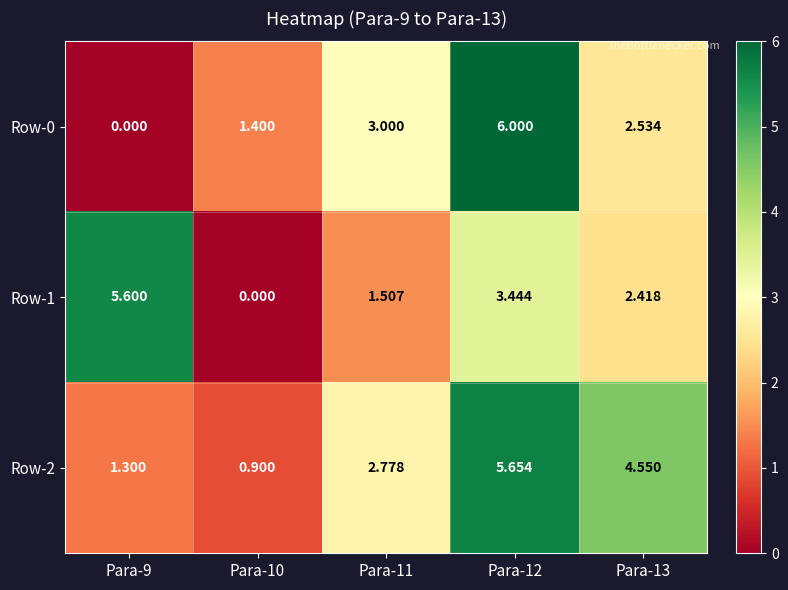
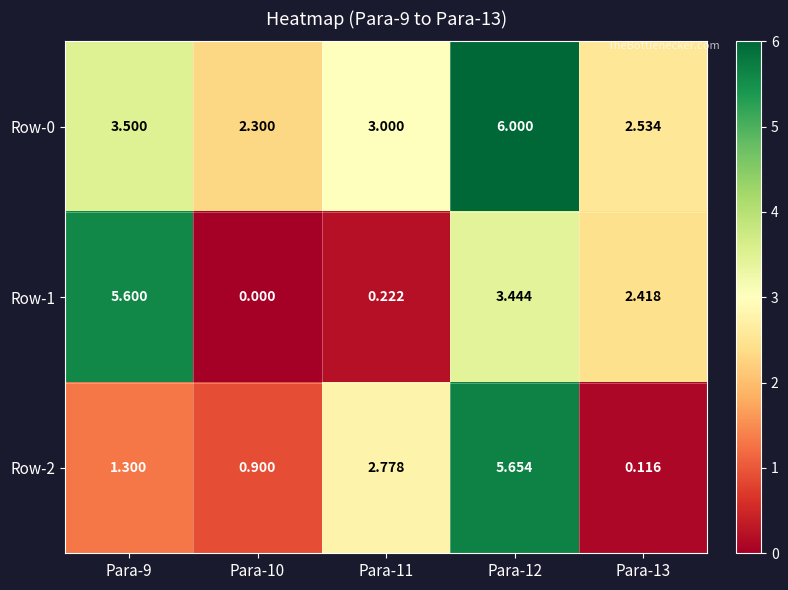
Row-0, Para-9: 0.000 -> 3.500
Row-0, Para-10: 1.400 -> 2.300
Row-1, Para-11: 1.507 -> 0.222
Row-2, Para-13: 4.550 -> 0.116
